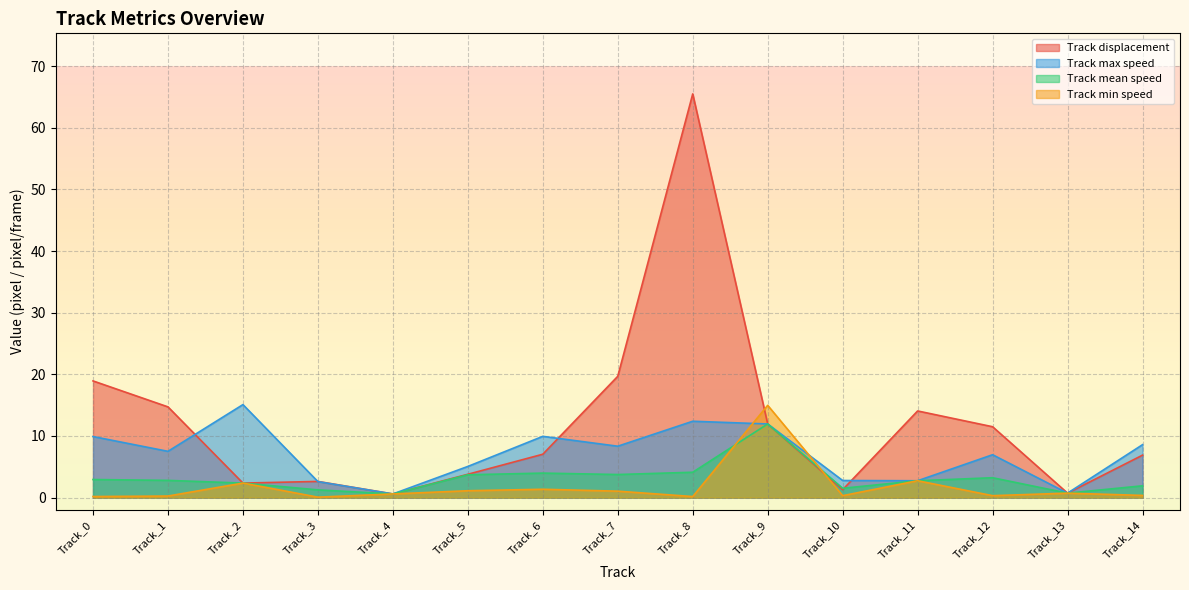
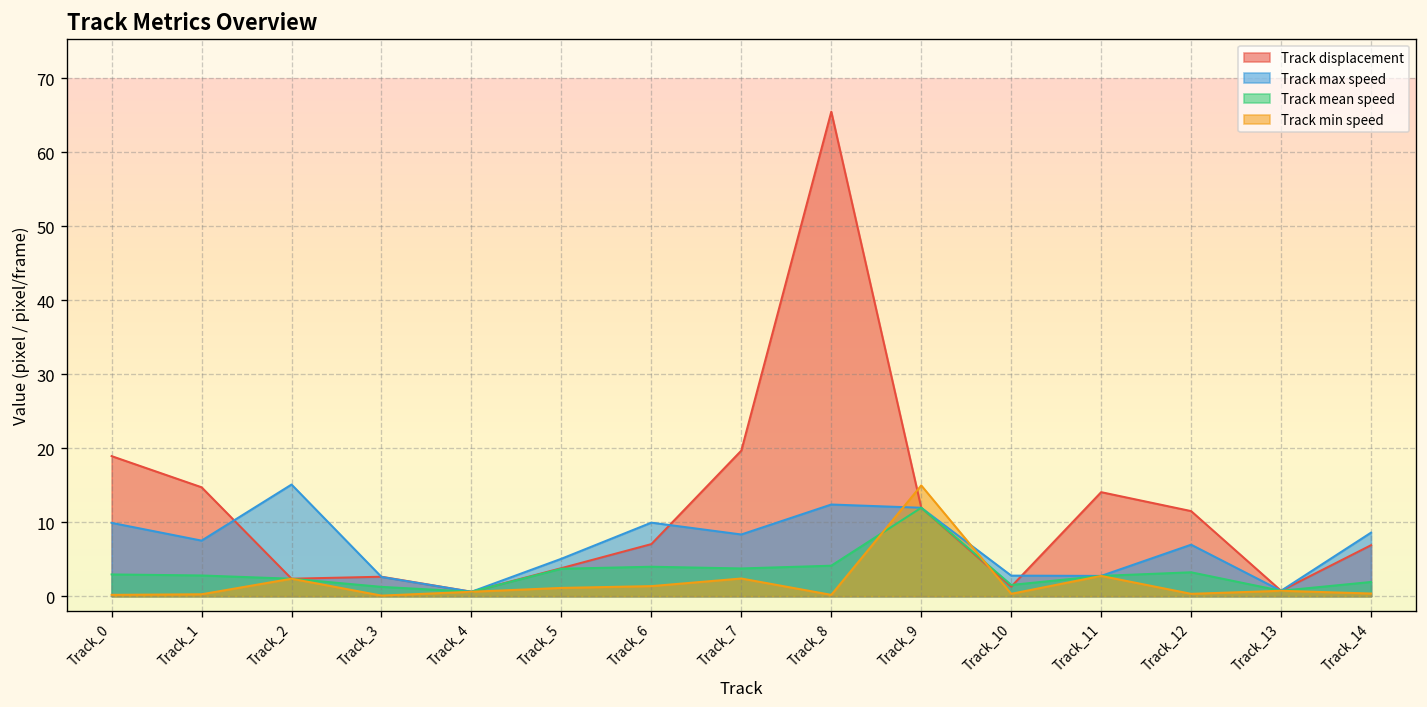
Track min speed, Track_7: 1 -> 2
